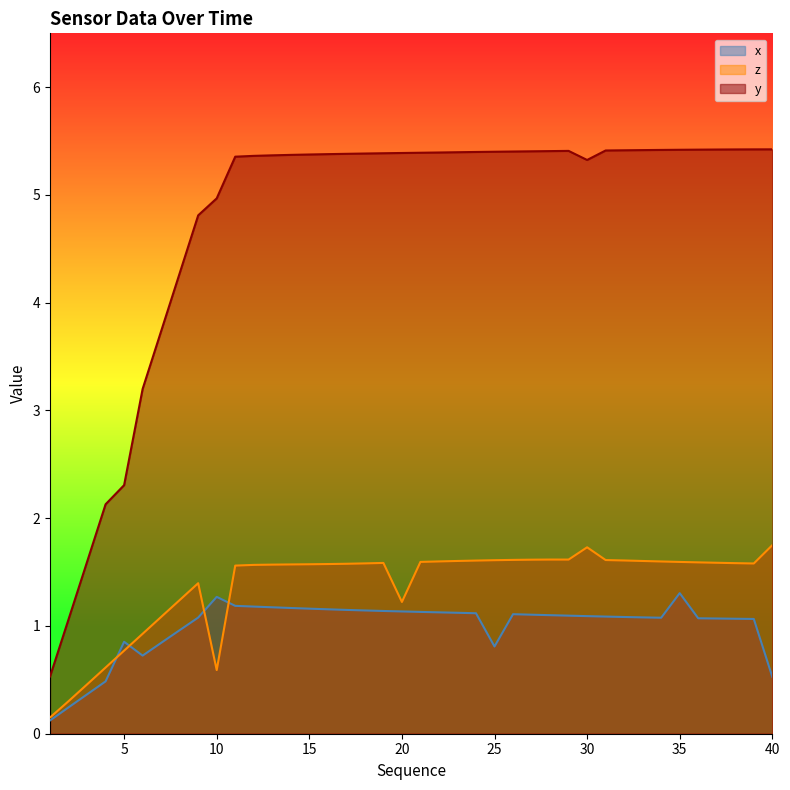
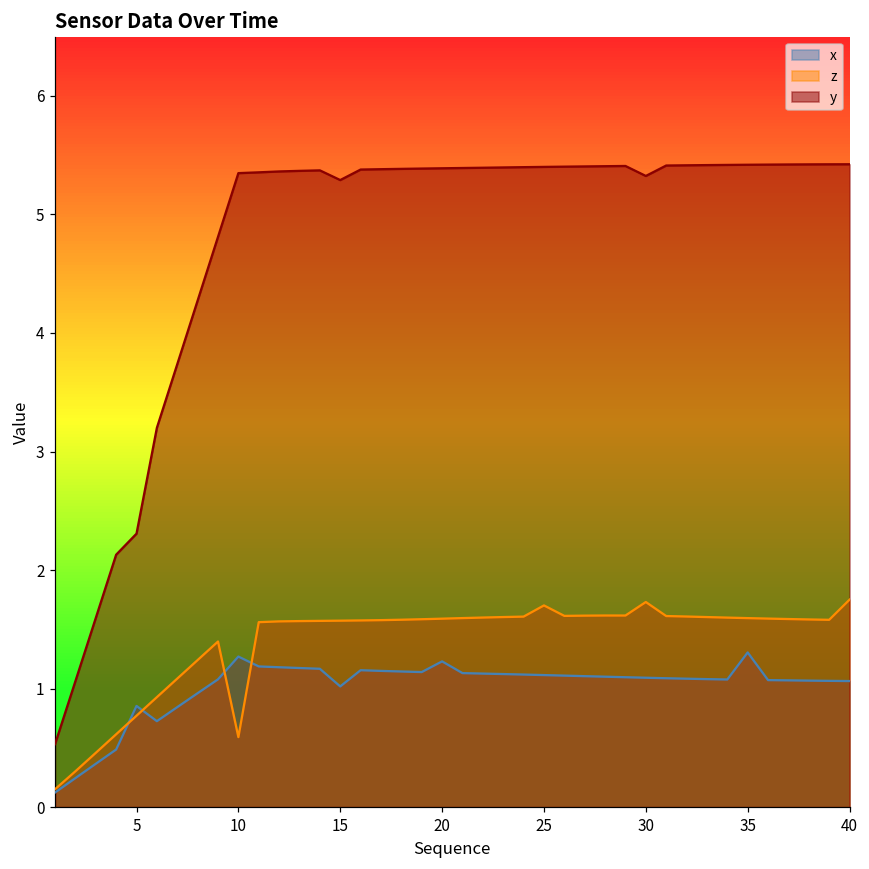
y, 10: 4.97 -> 5.35
x, 15: 1.16 -> 1.02
y, 15: 5.38 -> 5.29
x, 20: 1.13 -> 1.23
z, 20: 1.22 -> 1.59
x, 25: 0.81 -> 1.11
z, 25: 1.61 -> 1.70
x, 40: 0.53 -> 1.06
